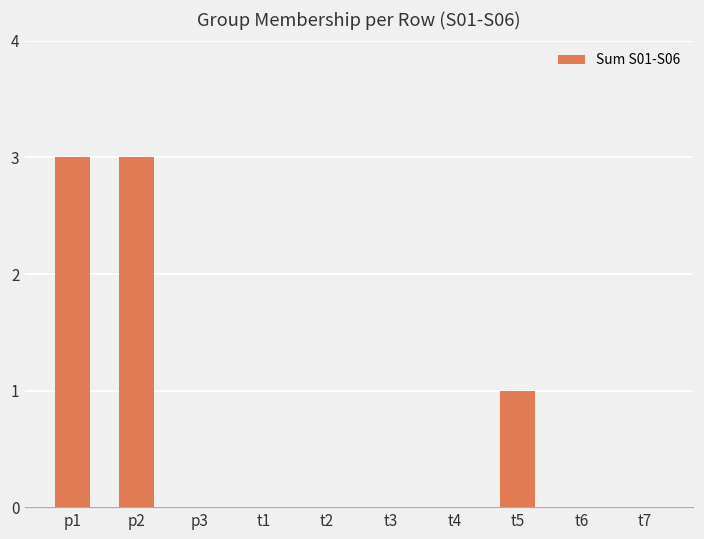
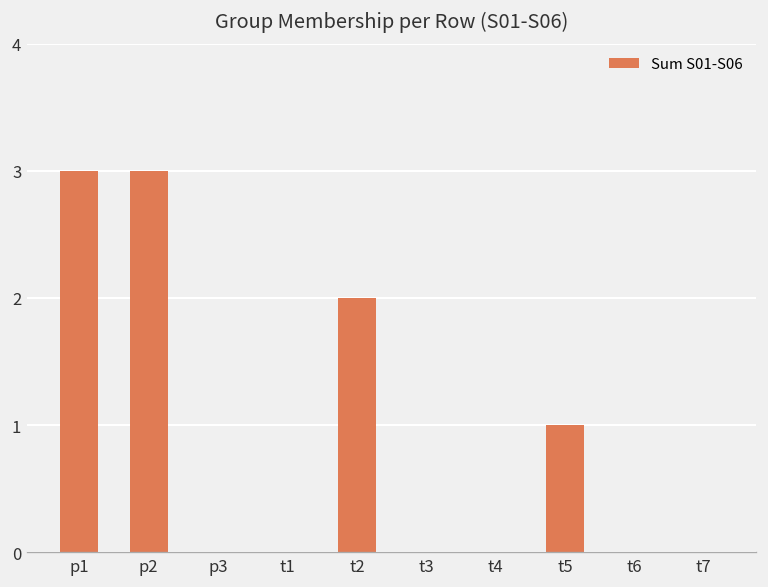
t2: 0 -> 2
